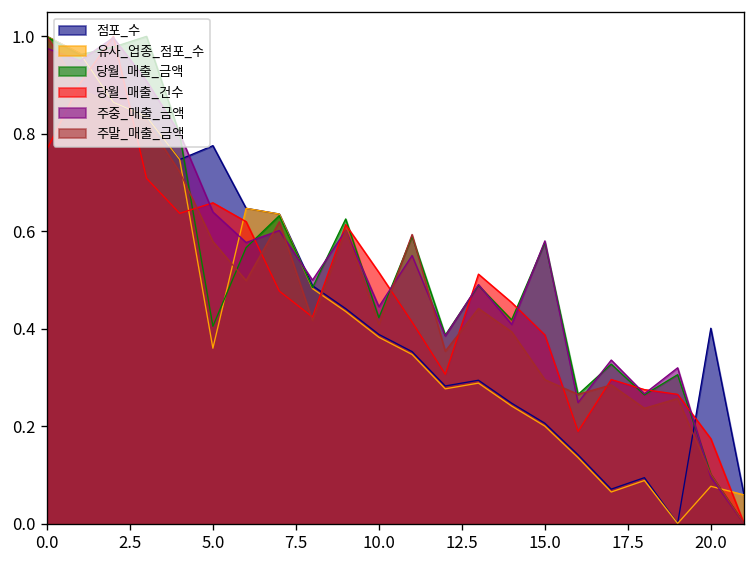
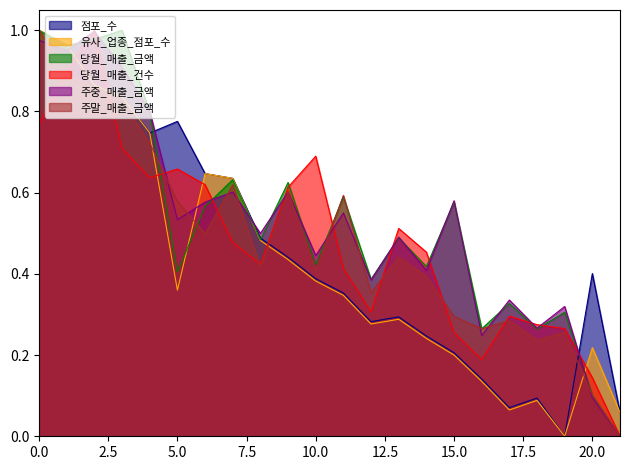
주중_매출_금액, 5.0: 0.64 -> 0.53
당월_매출_건수, 10.0: 0.52 -> 0.69
당월_매출_건수, 15.0: 0.39 -> 0.26
유사_업종_점포_수, 20.0: 0.08 -> 0.22
당월_매출_건수, 20.0: 0.17 -> 0.14
